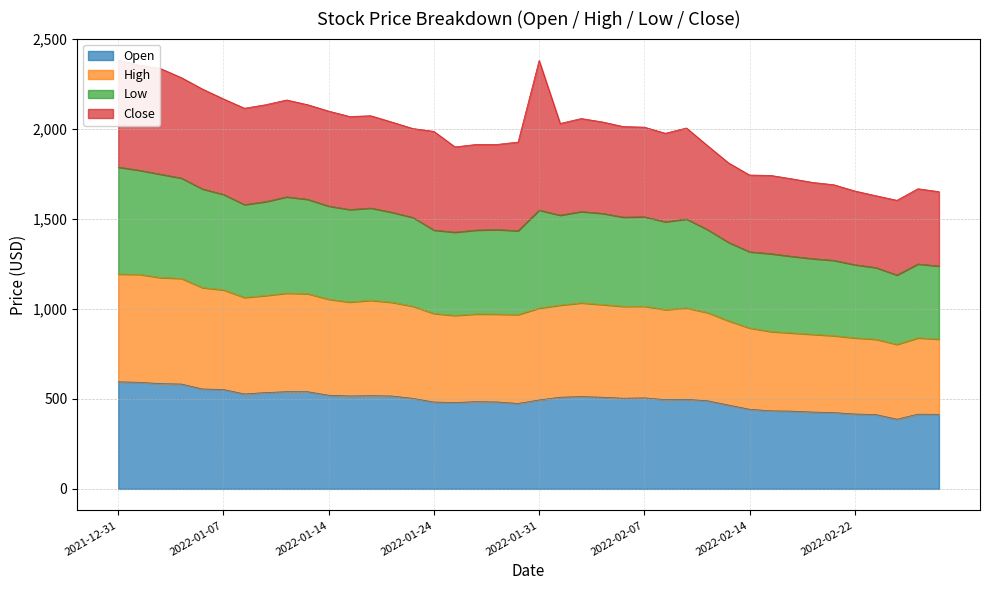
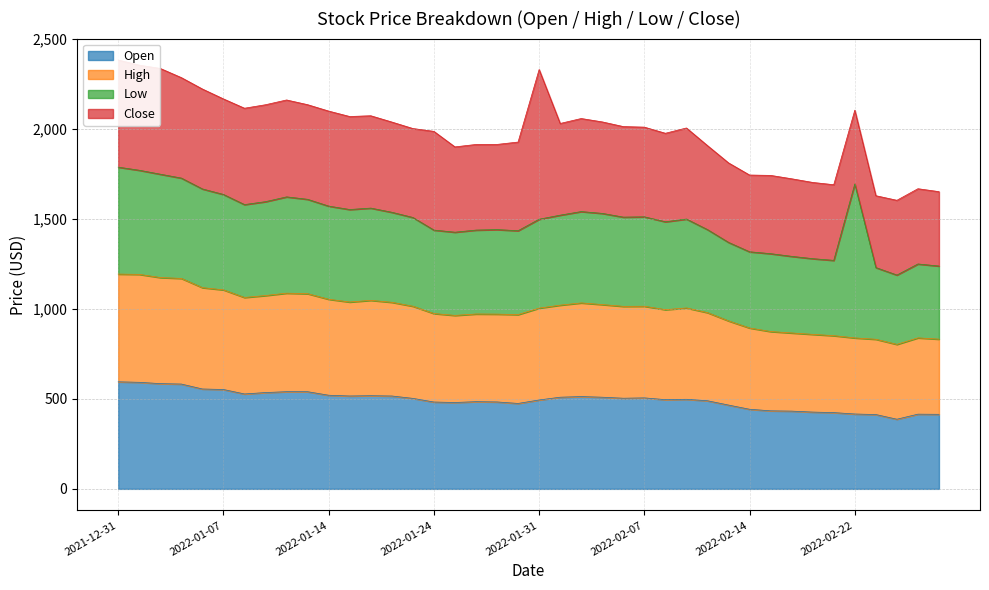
Low, 2022-01-31: 540 -> 490
Low, 2022-02-22: 410 -> 860
